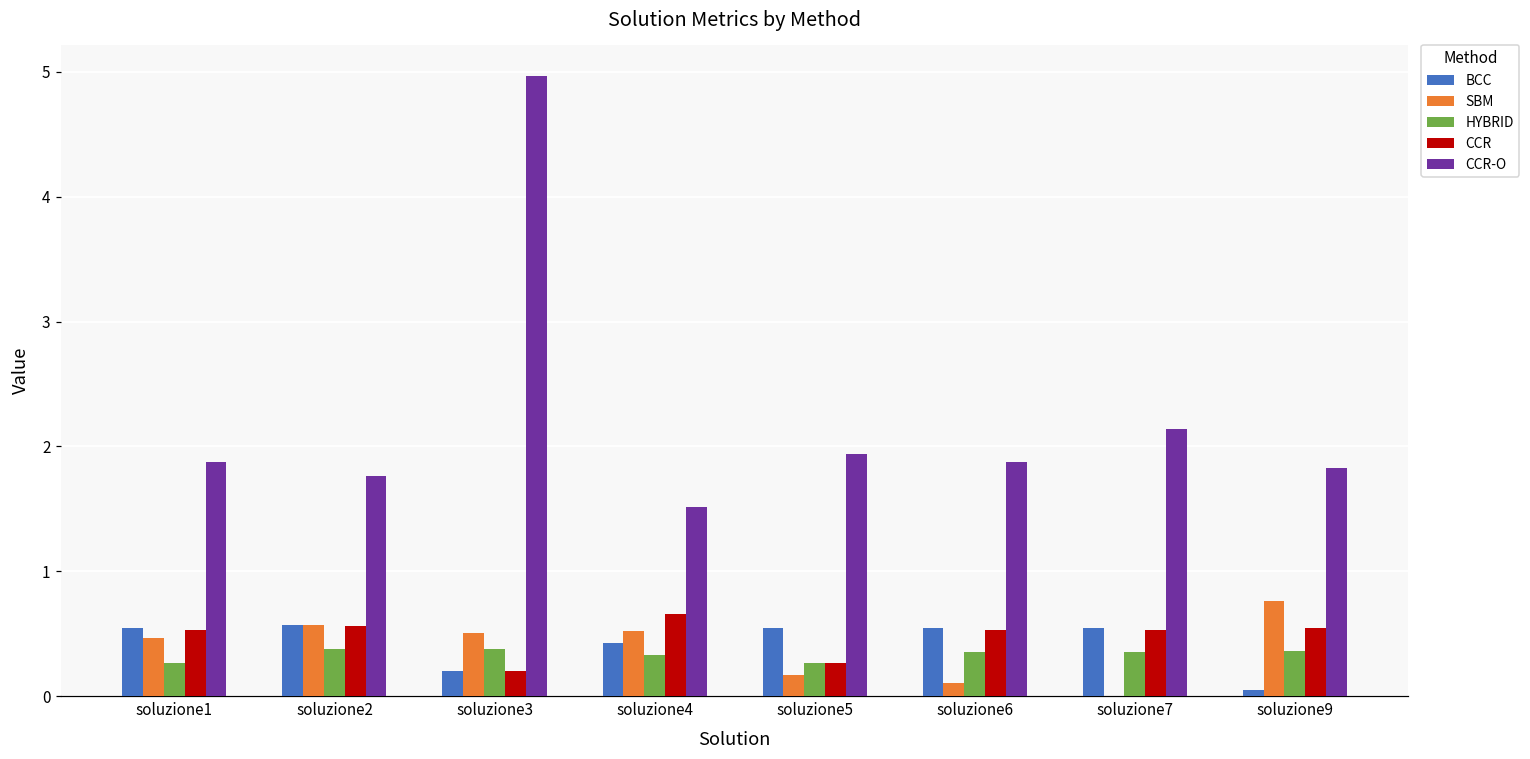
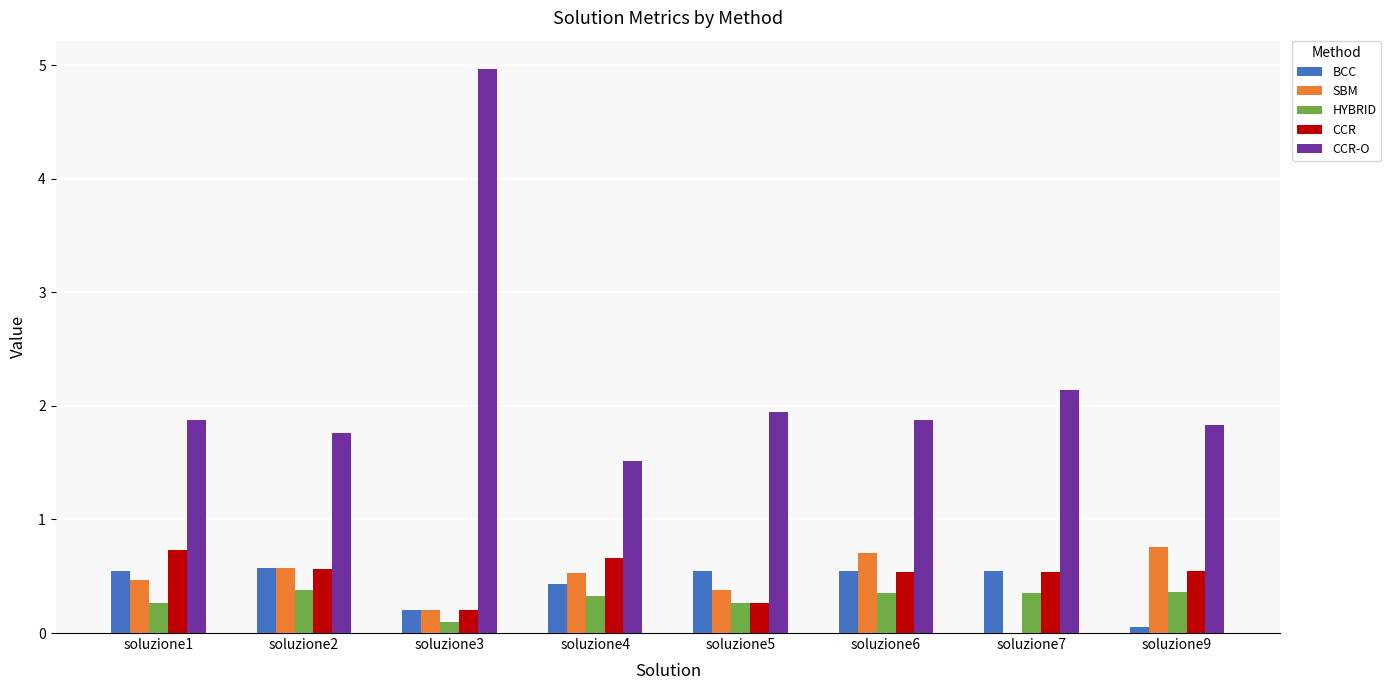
CCR, soluzione1: 0.53 -> 0.73
SBM, soluzione3: 0.51 -> 0.20
HYBRID, soluzione3: 0.38 -> 0.10
SBM, soluzione5: 0.17 -> 0.38
SBM, soluzione6: 0.11 -> 0.71
